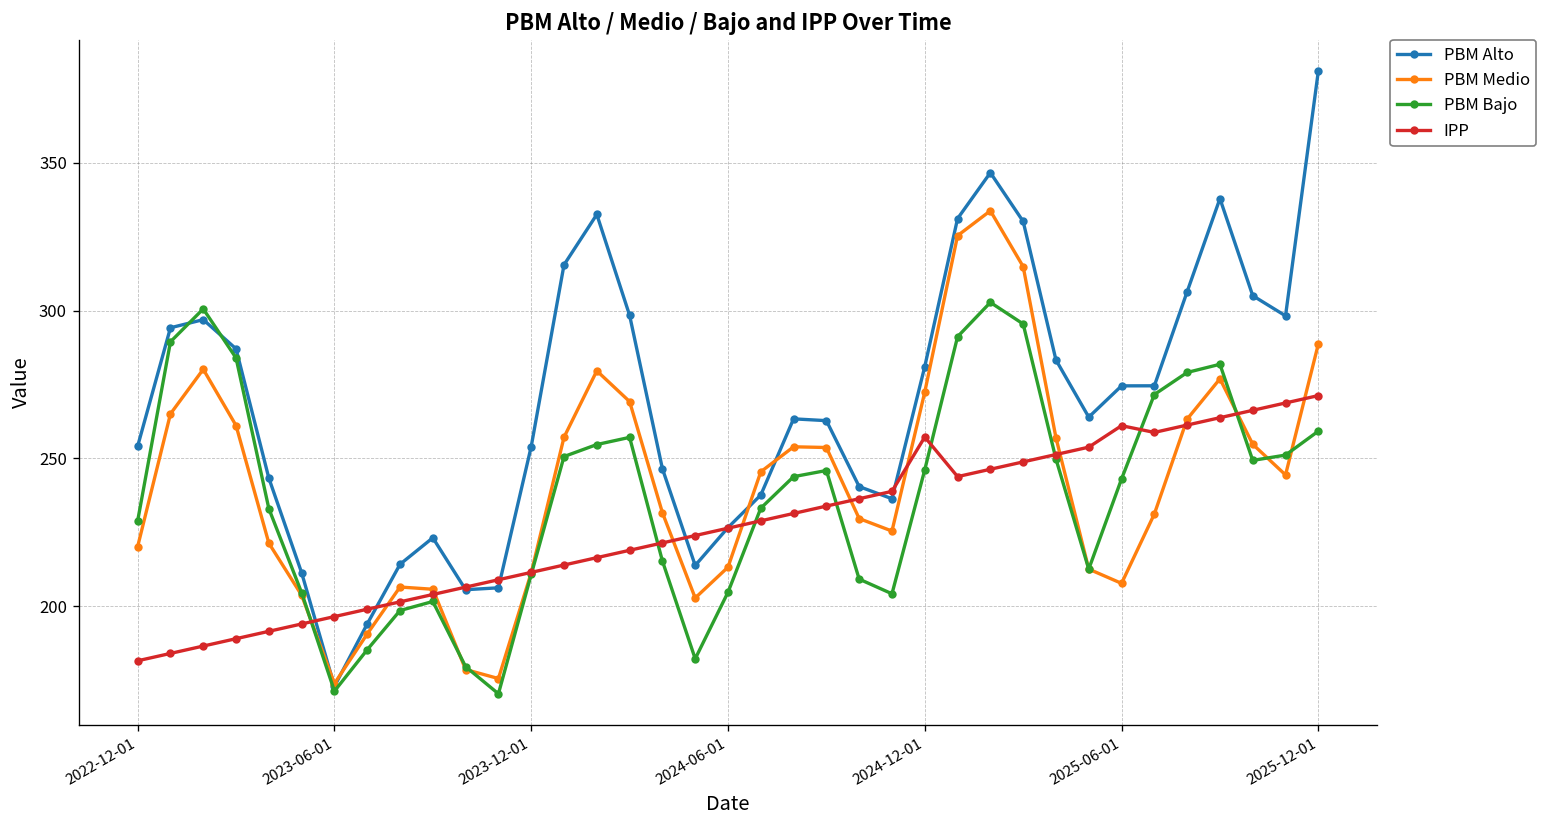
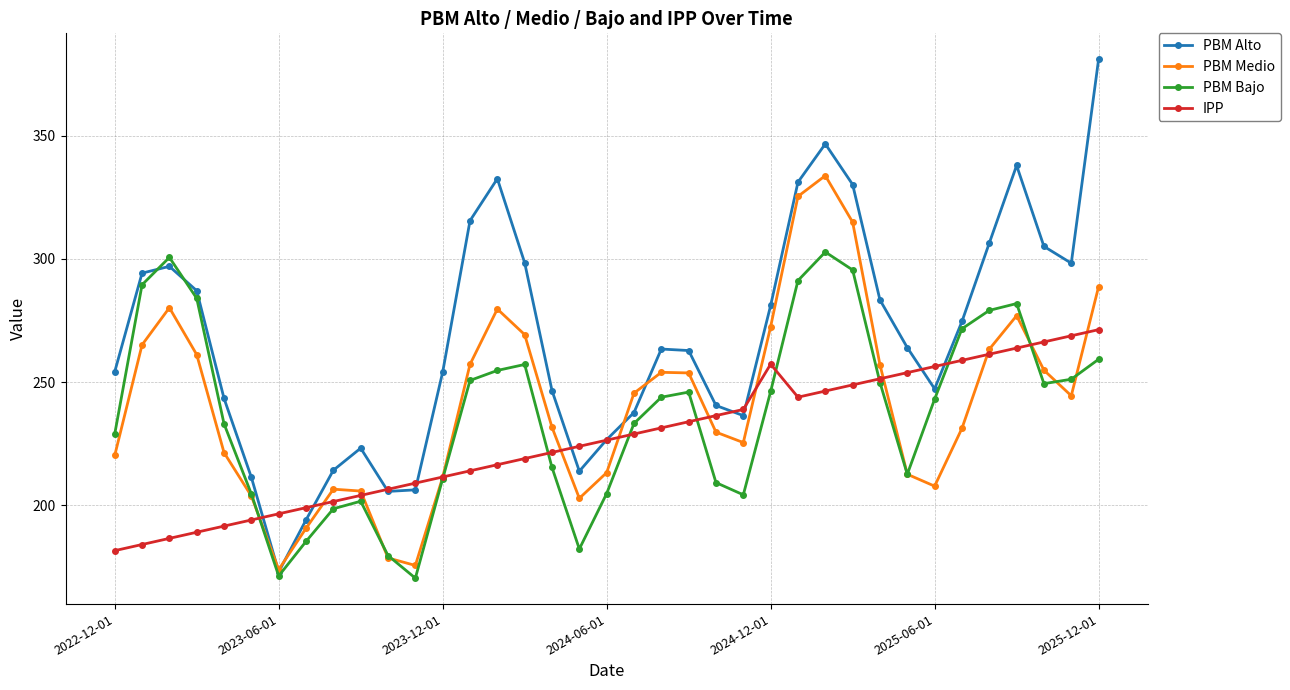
PBM Alto, 2025-06-01: 275 -> 247
IPP, 2025-06-01: 261 -> 256
